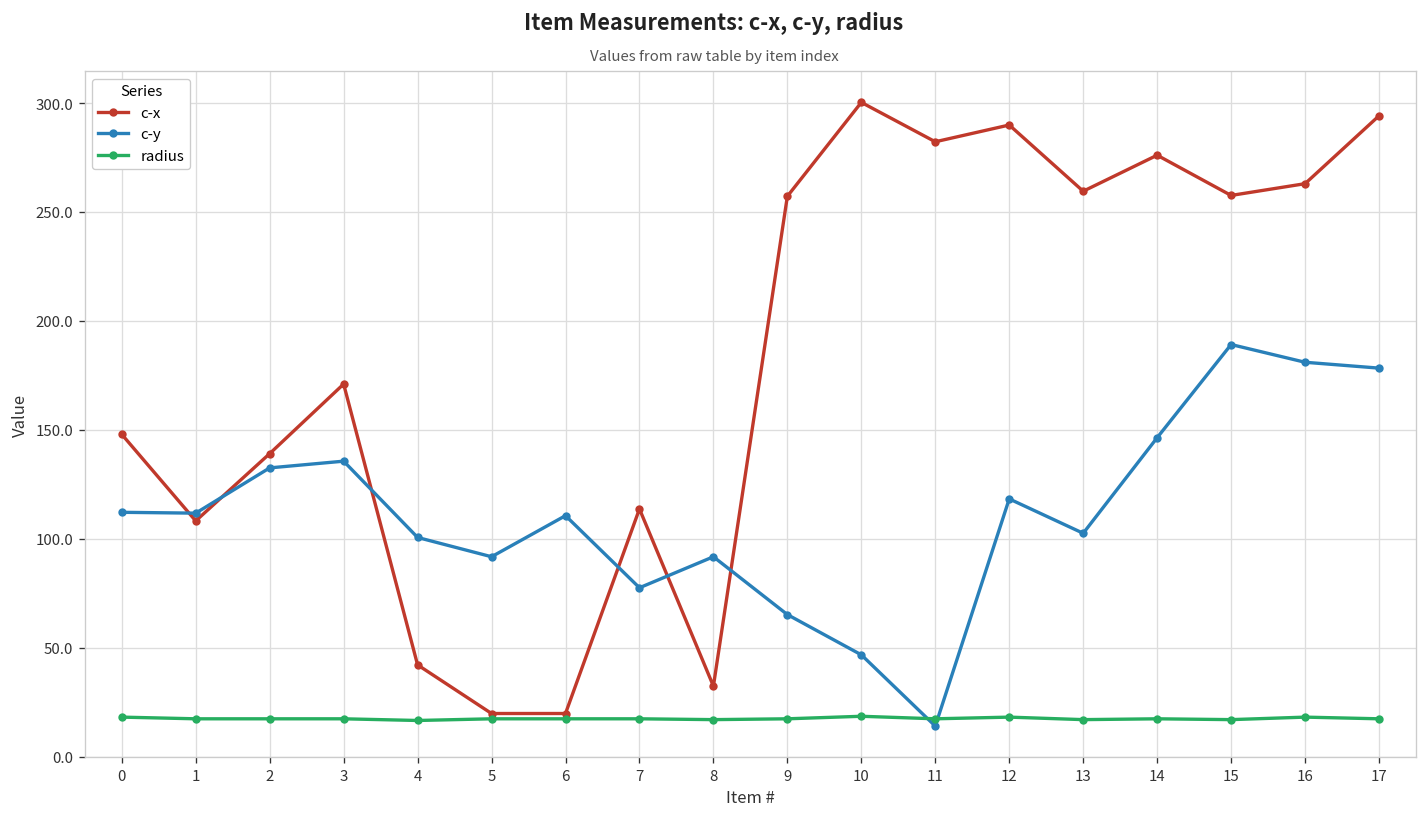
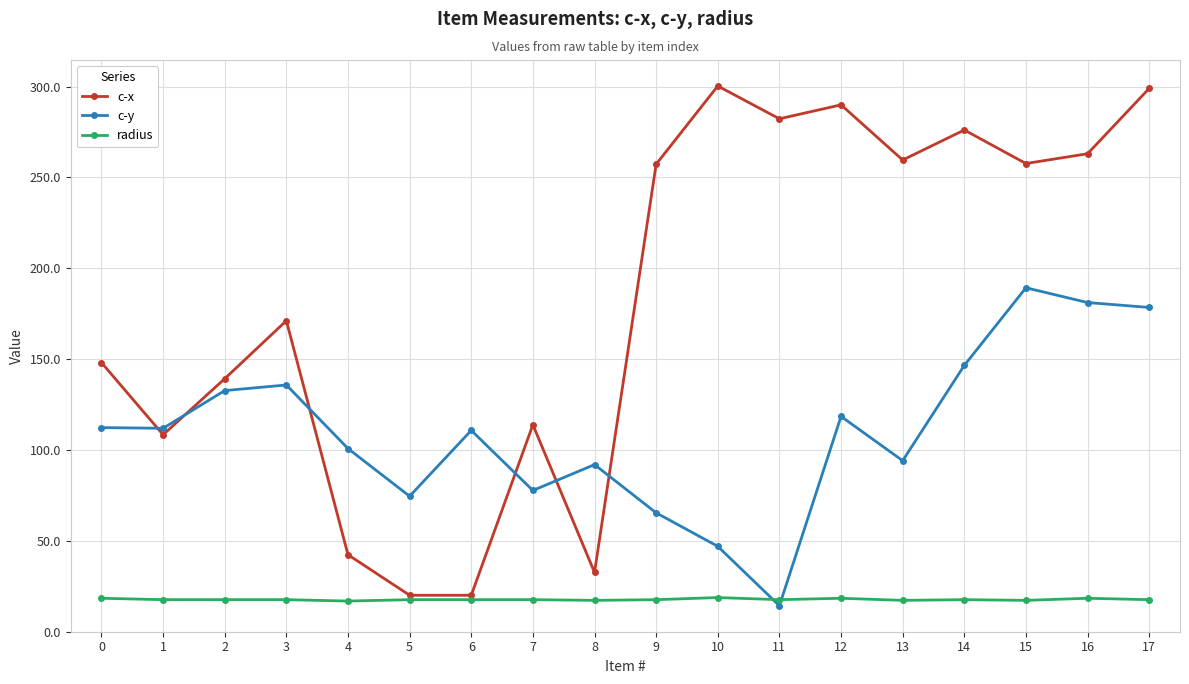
c-y, 5: 92 -> 75
c-y, 13: 103 -> 94
c-x, 17: 294 -> 299
